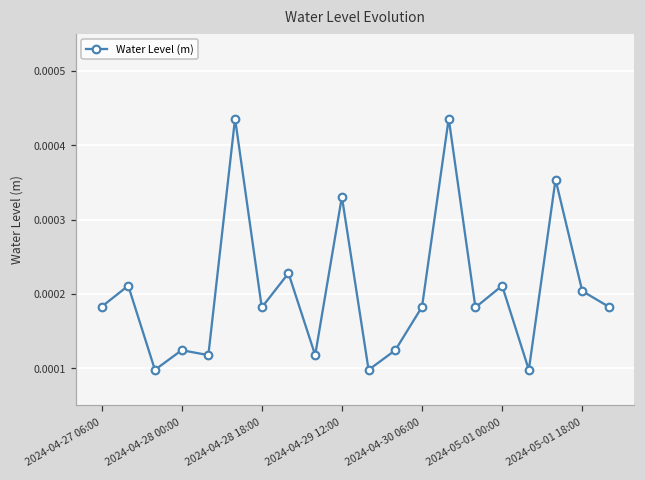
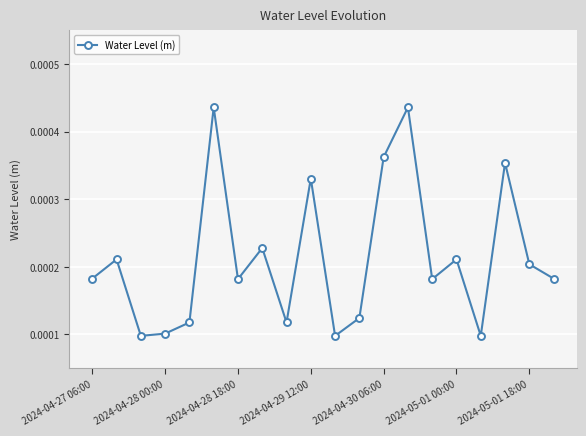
2024-04-28 00:00: 0.00012 -> 0.00010
2024-04-30 06:00: 0.00018 -> 0.00036
